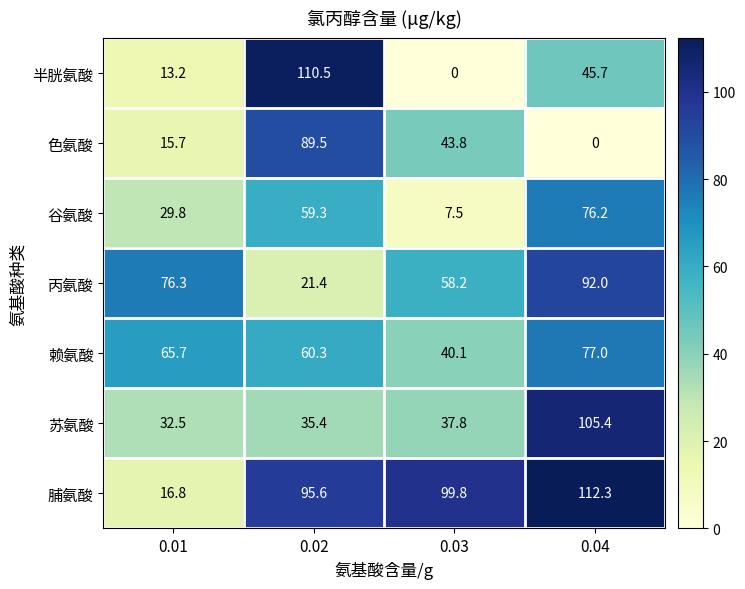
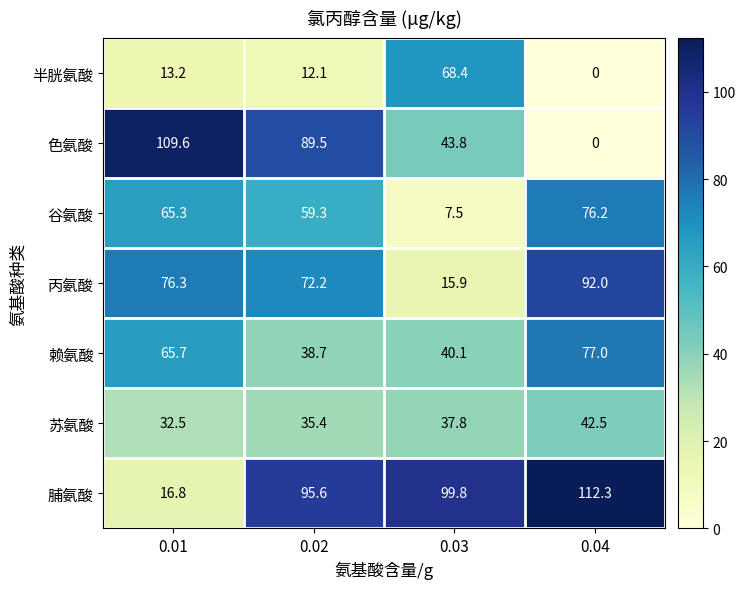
半胱氨酸, 0.02: 110.5 -> 12.1
半胱氨酸, 0.03: 0 -> 68.4
半胱氨酸, 0.04: 45.7 -> 0
色氨酸, 0.01: 15.7 -> 109.6
谷氨酸, 0.01: 29.8 -> 65.3
丙氨酸, 0.02: 21.4 -> 72.2
丙氨酸, 0.03: 58.2 -> 15.9
赖氨酸, 0.02: 60.3 -> 38.7
苏氨酸, 0.04: 105.4 -> 42.5
